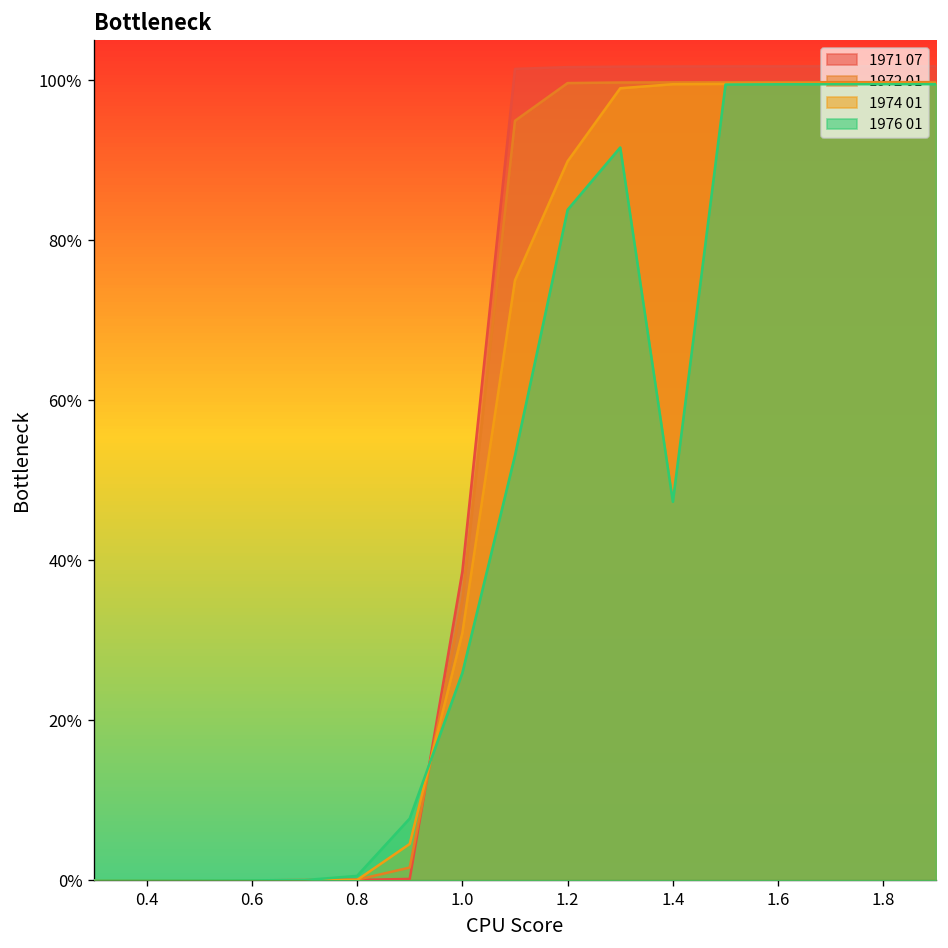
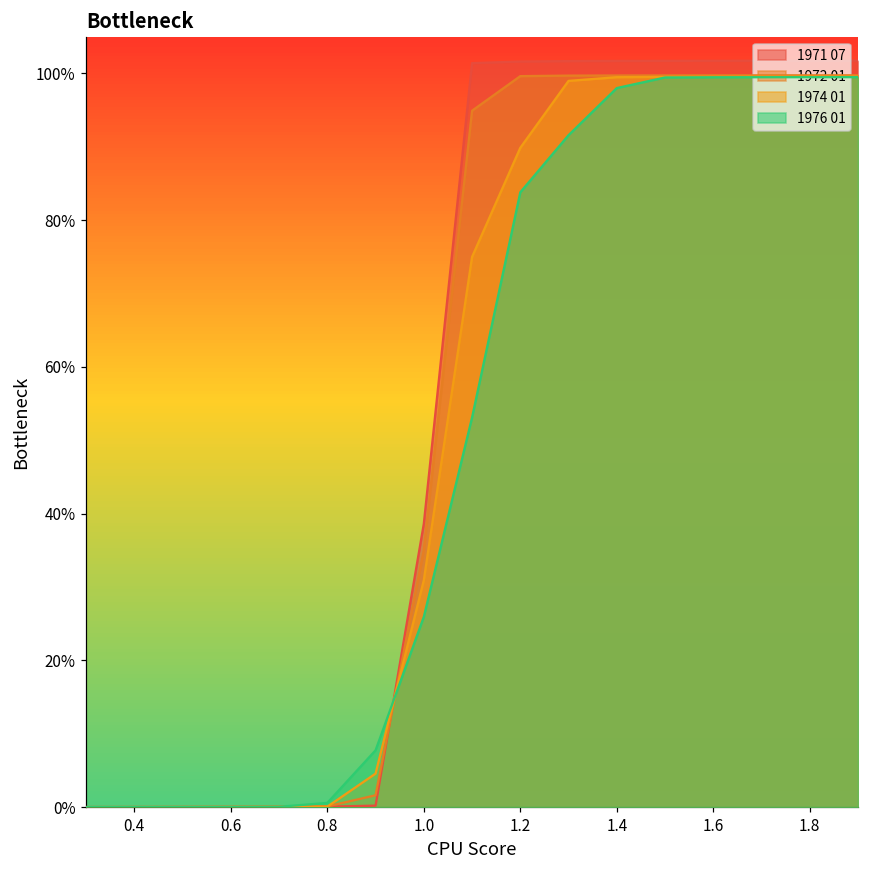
1976 01, 1.4: 47% -> 98%
